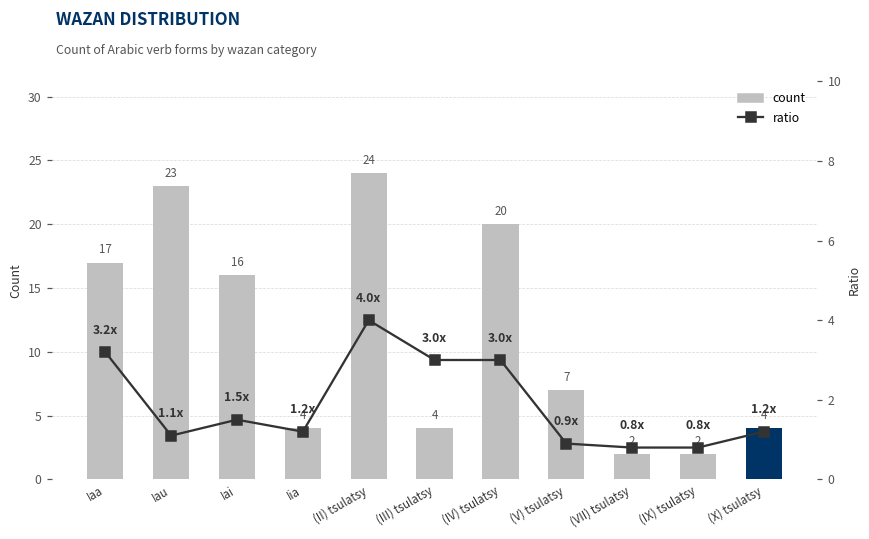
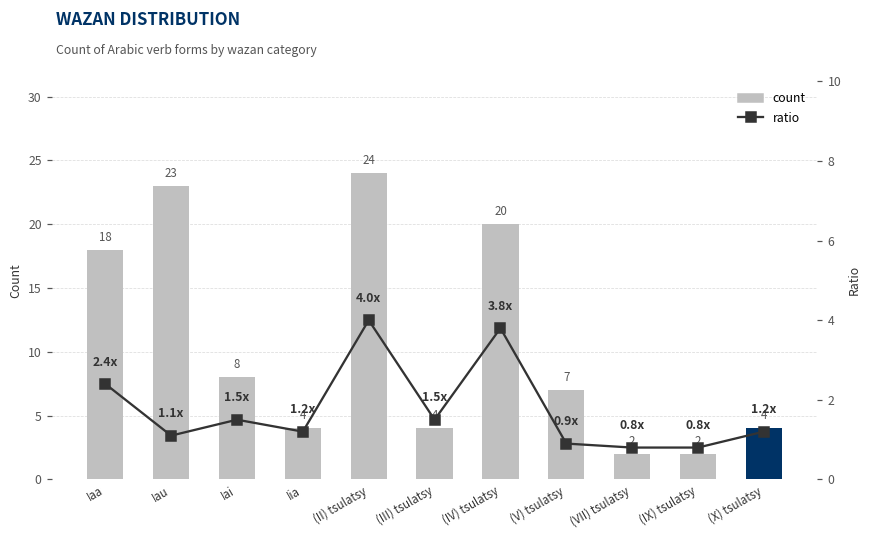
count, Iaa: 17 -> 18
count, Iai: 16 -> 8
ratio, Iaa: 3.2x -> 2.4x
ratio, (III) tsulatsy: 3.0x -> 1.5x
ratio, (IV) tsulatsy: 3.0x -> 3.8x
